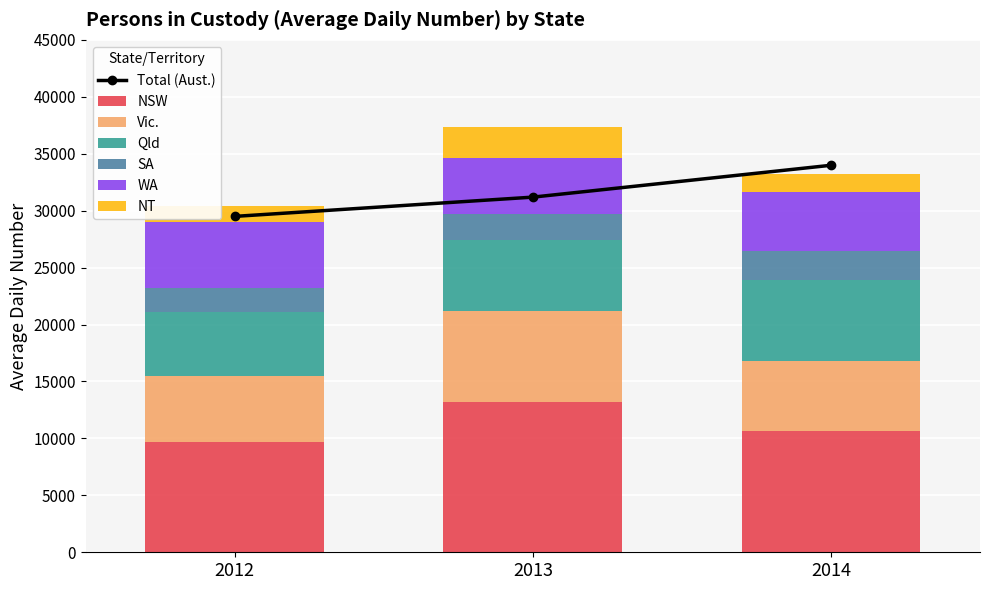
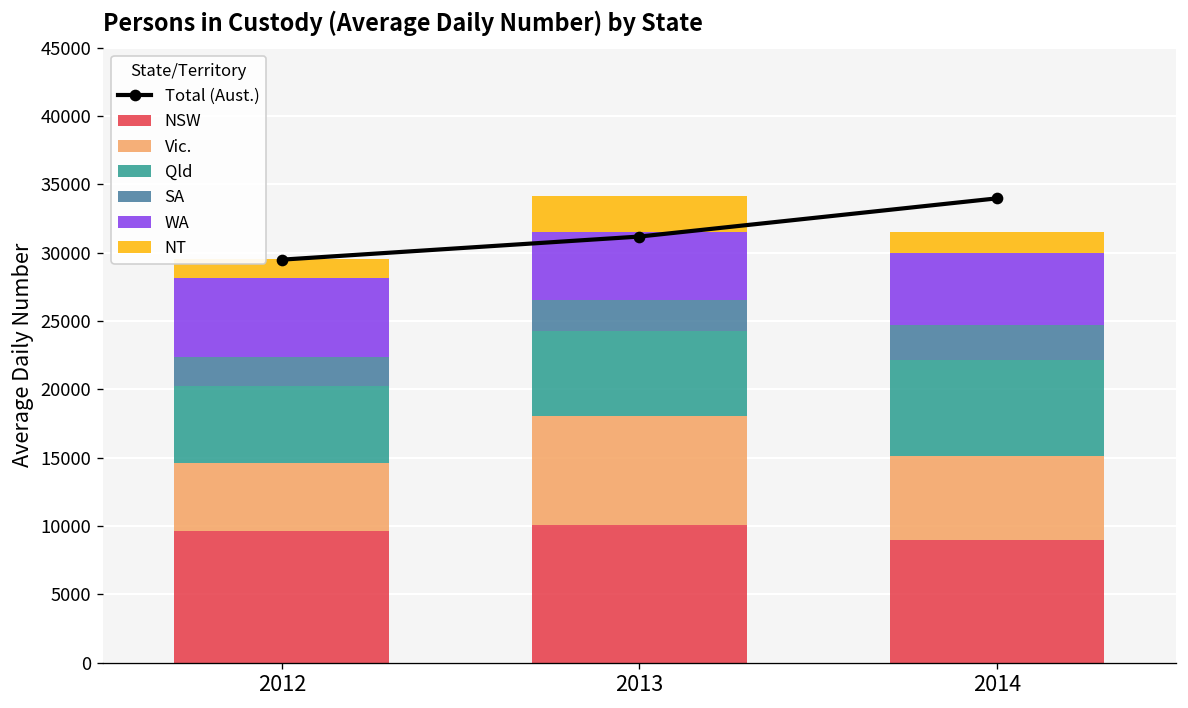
Vic., 2012: 5800 -> 4900
NSW, 2013: 13200 -> 10100
NSW, 2014: 10700 -> 9000
